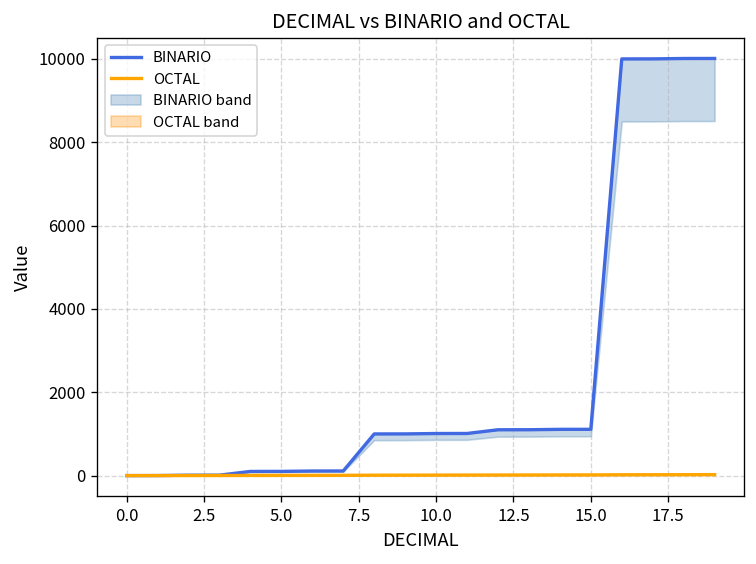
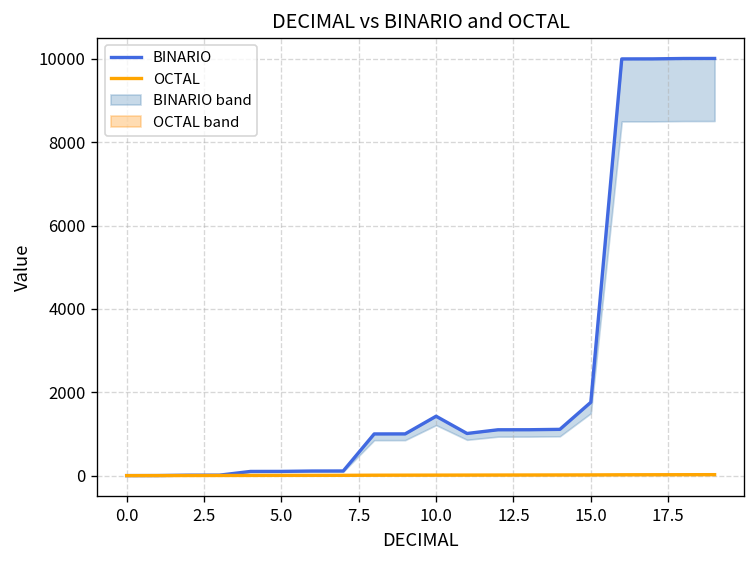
BINARIO, 10.0: 1000 -> 1400
BINARIO, 15.0: 1100 -> 1800
